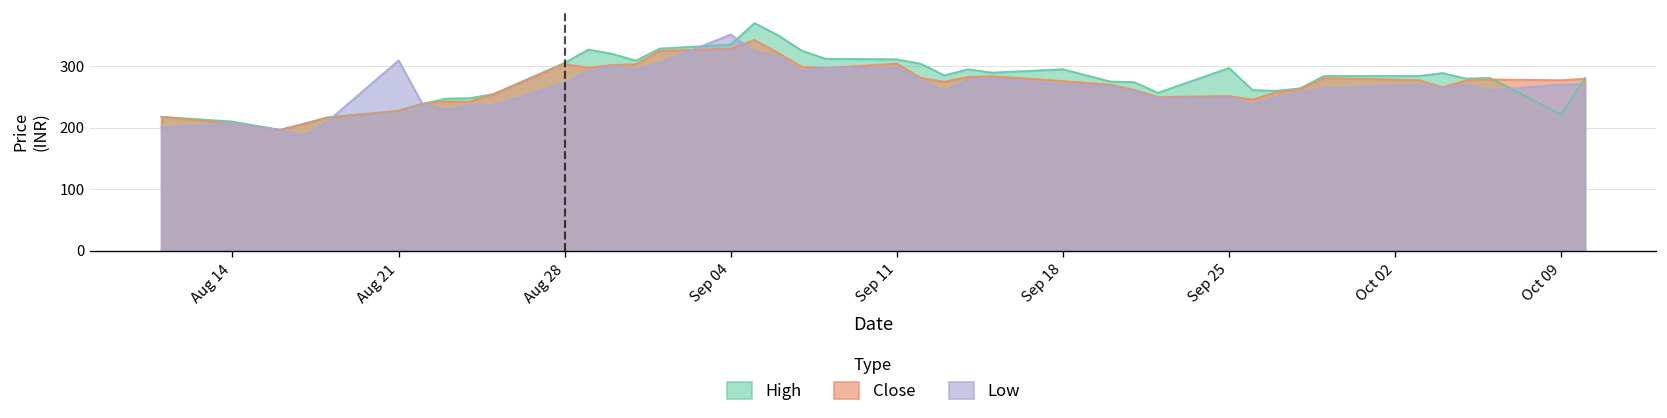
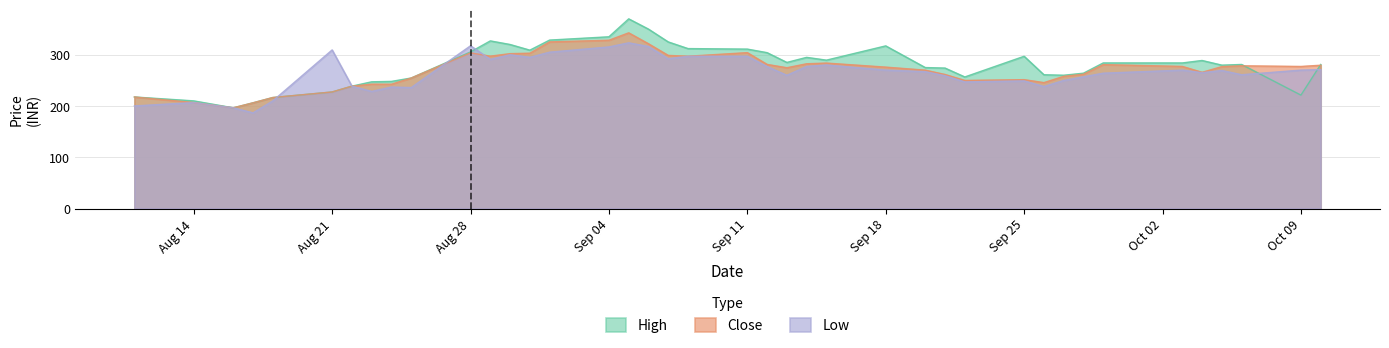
Low, Aug 28: 270 -> 320
Low, Sep 04: 350 -> 320
High, Sep 18: 290 -> 320
